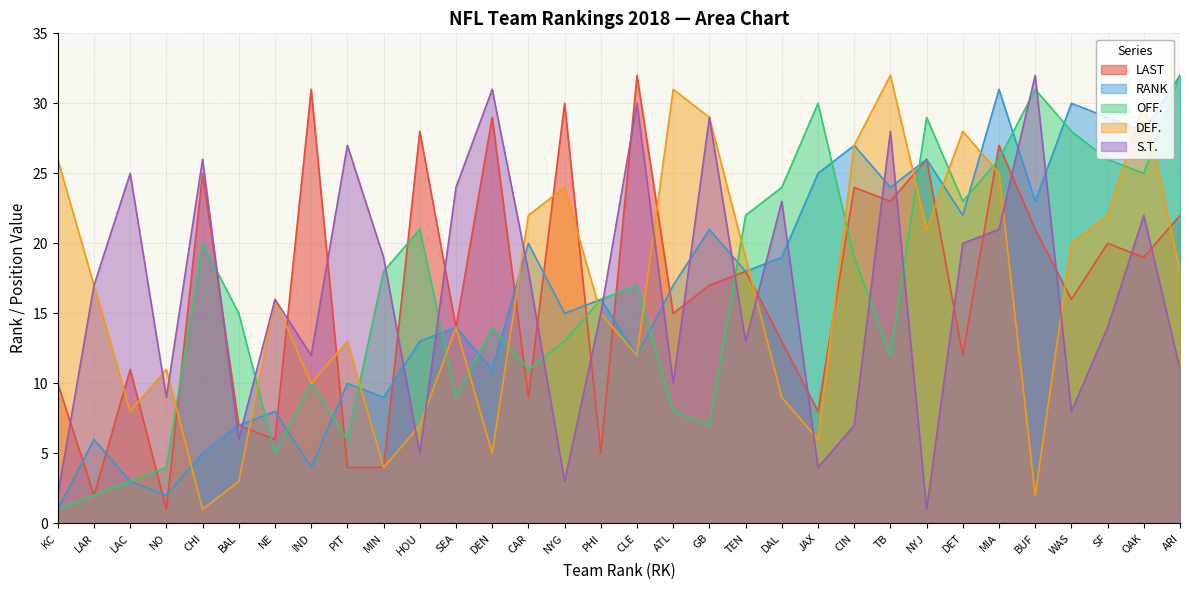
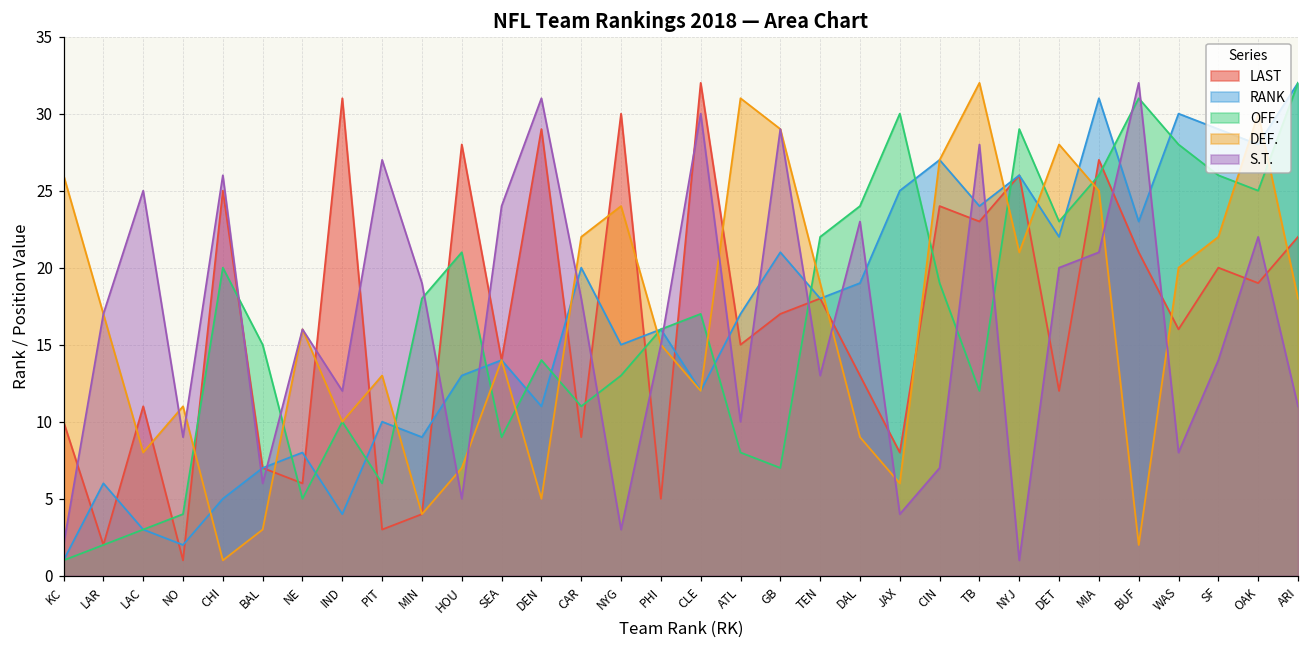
LAST, PIT: 4 -> 3
